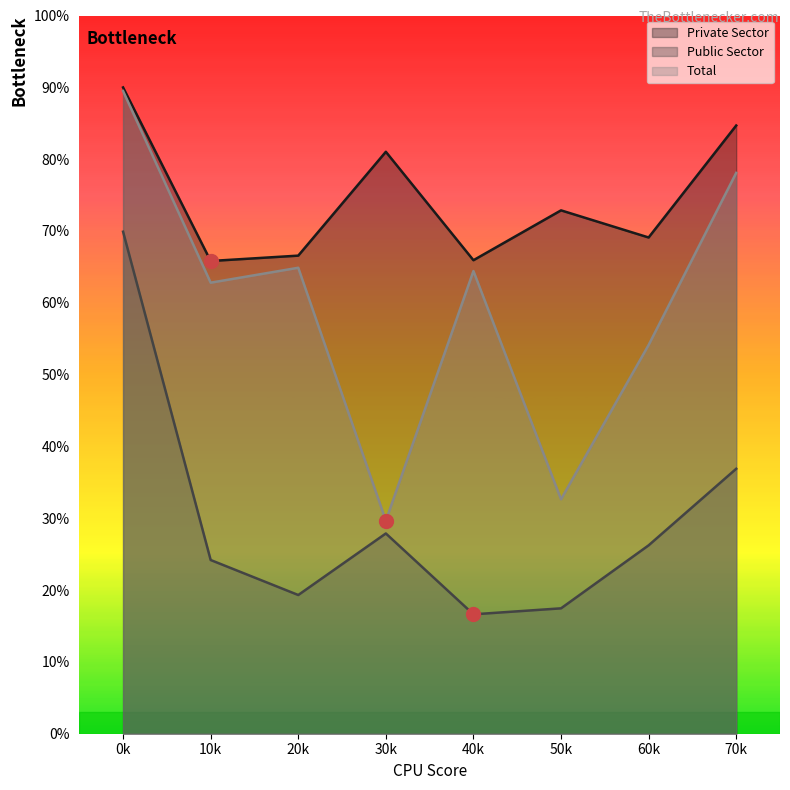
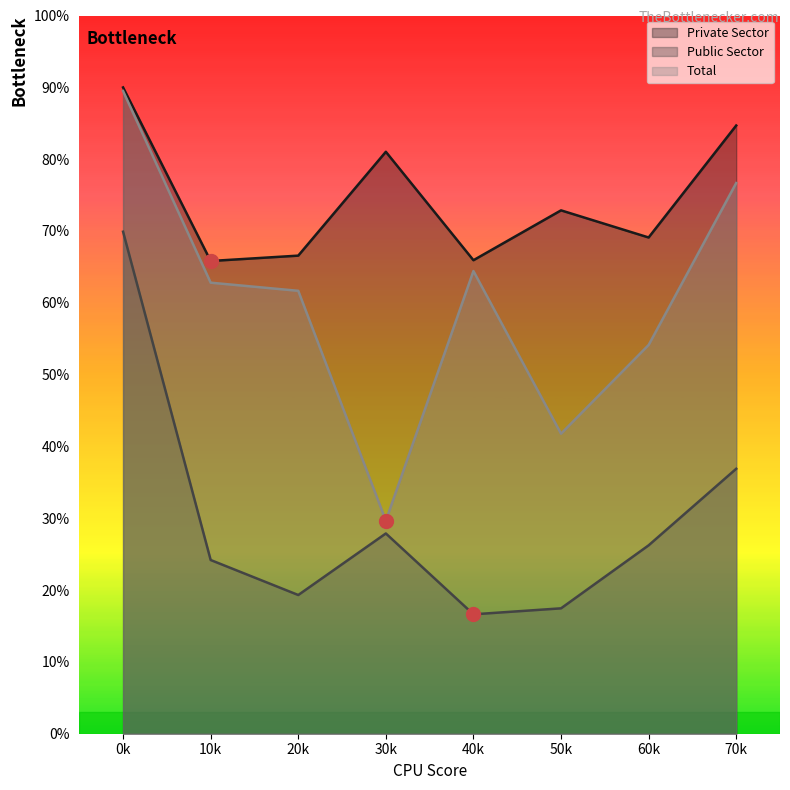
Total, 20k: 65% -> 62%
Total, 50k: 33% -> 42%
Total, 70k: 78% -> 77%
